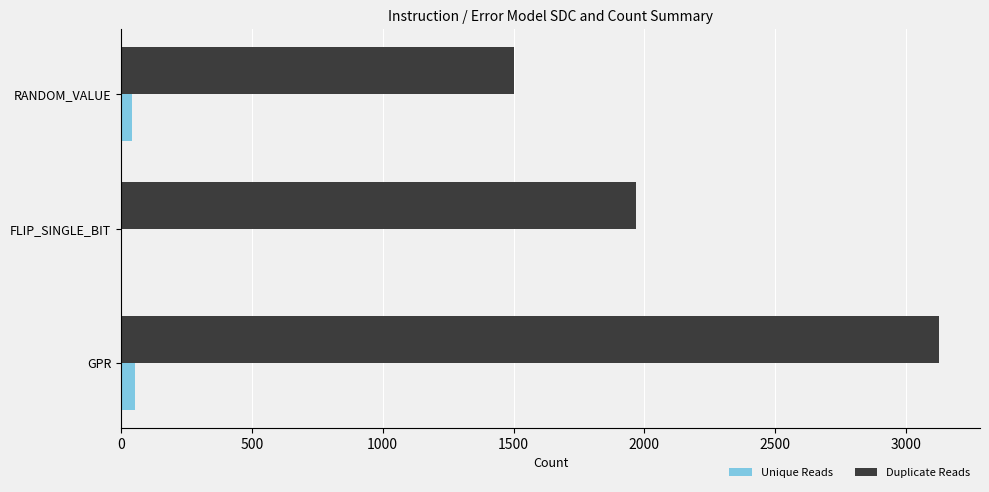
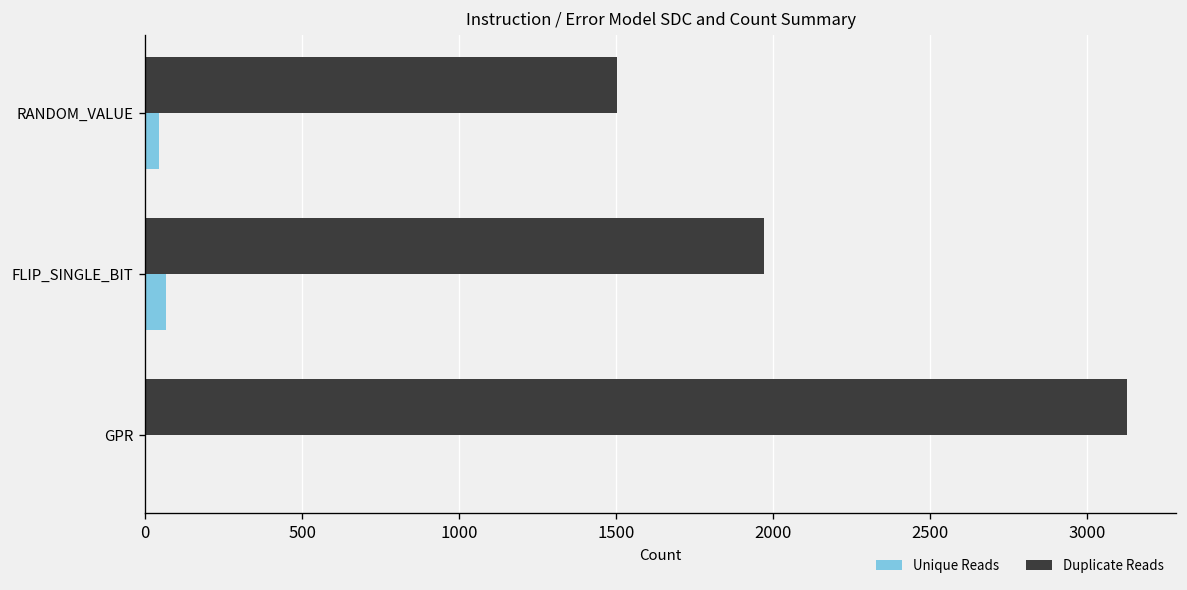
Unique Reads, FLIP_SINGLE_BIT: 0 -> 70
Unique Reads, GPR: 60 -> 0
